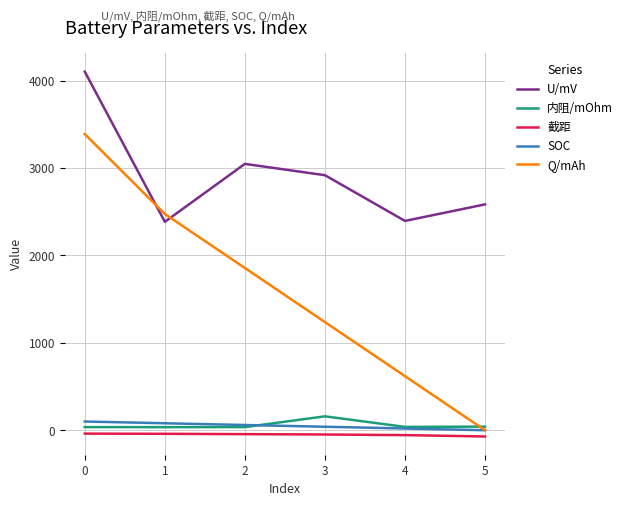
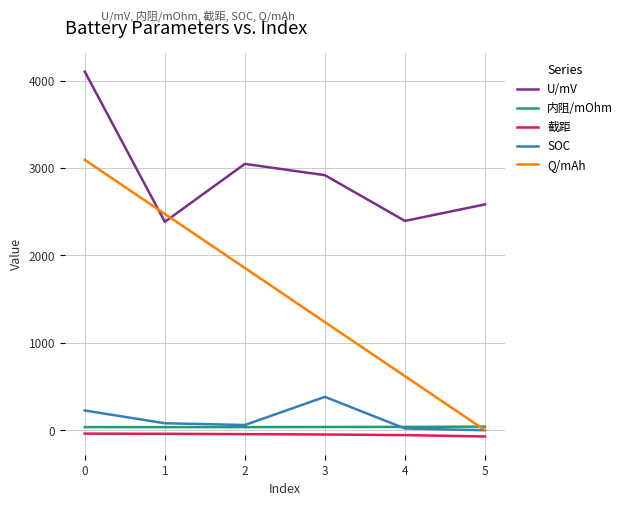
SOC, 0: 100 -> 200
Q/mAh, 0: 3400 -> 3100
内阻/mOhm, 3: 200 -> 0
SOC, 3: 0 -> 400
